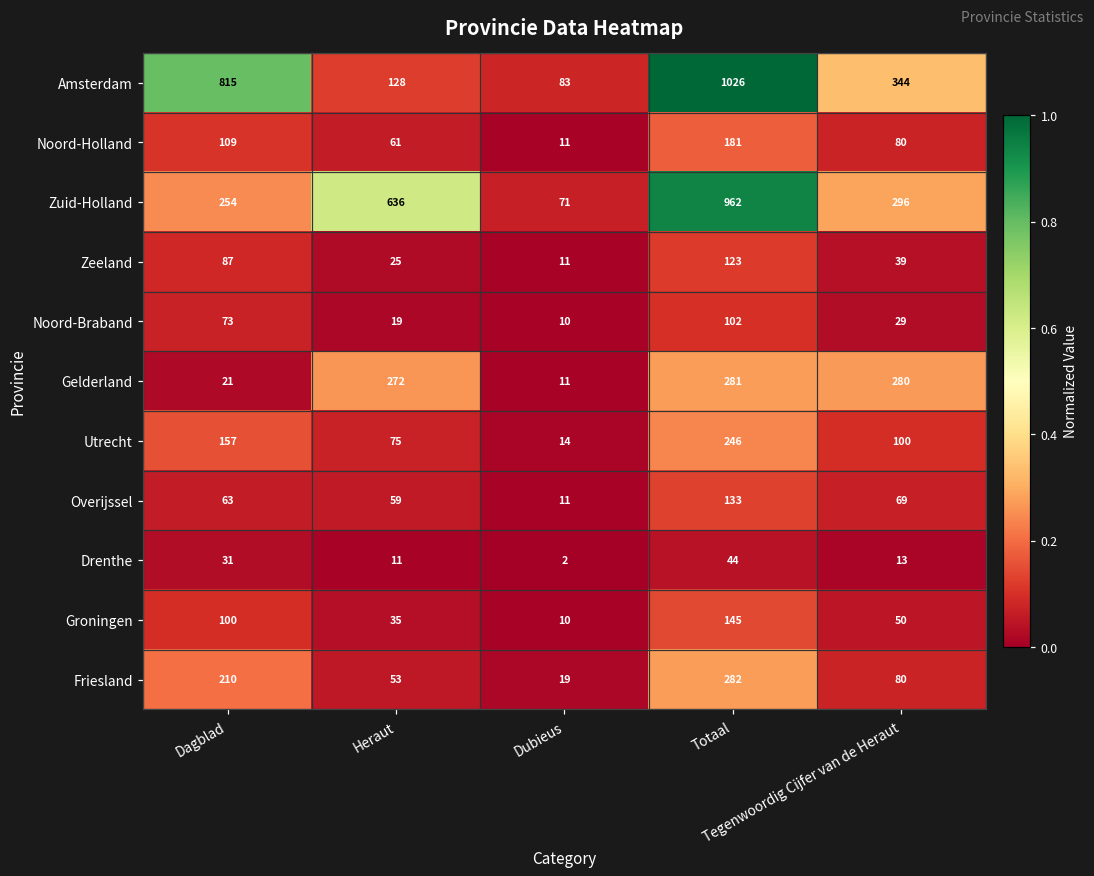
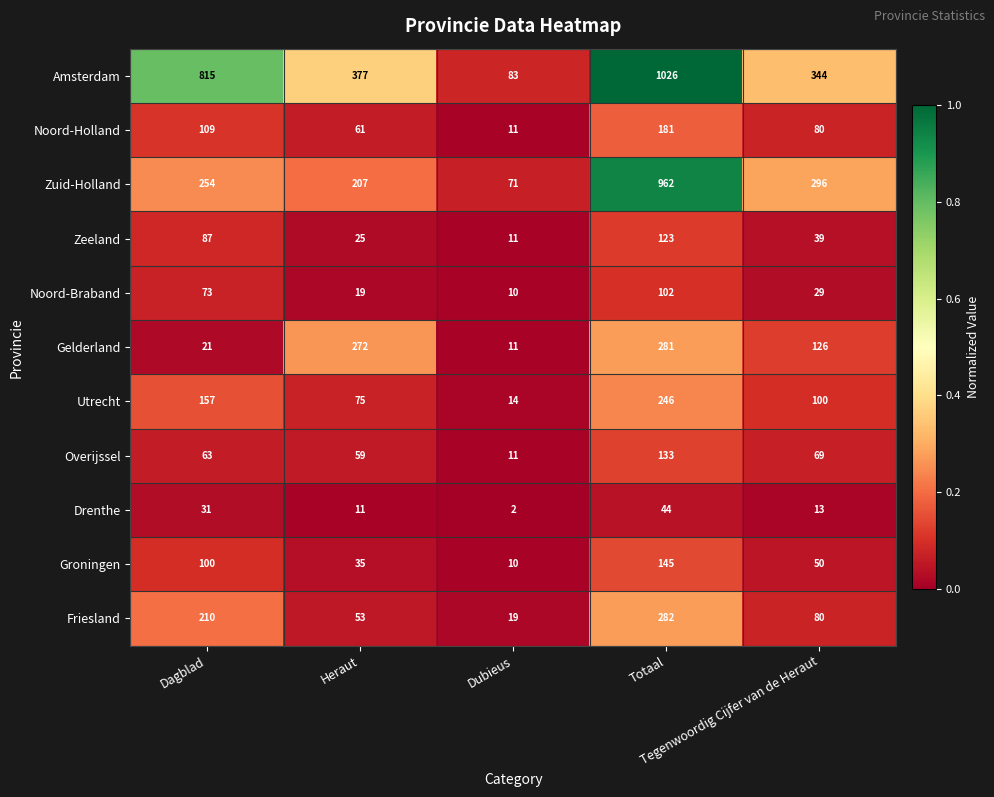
Amsterdam, Heraut: 128 -> 377
Zuid-Holland, Heraut: 636 -> 207
Gelderland, Tegenwoordig Cijfer van de Heraut: 280 -> 126
